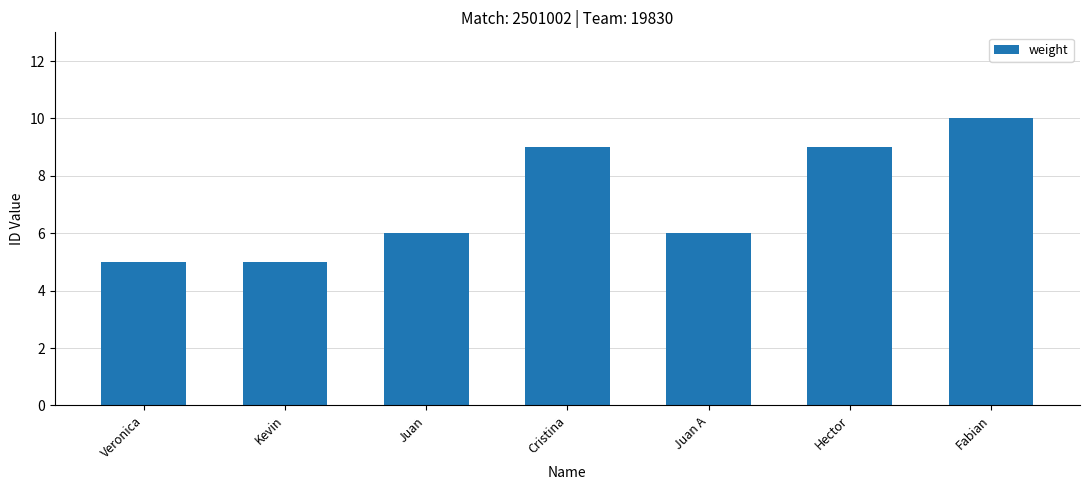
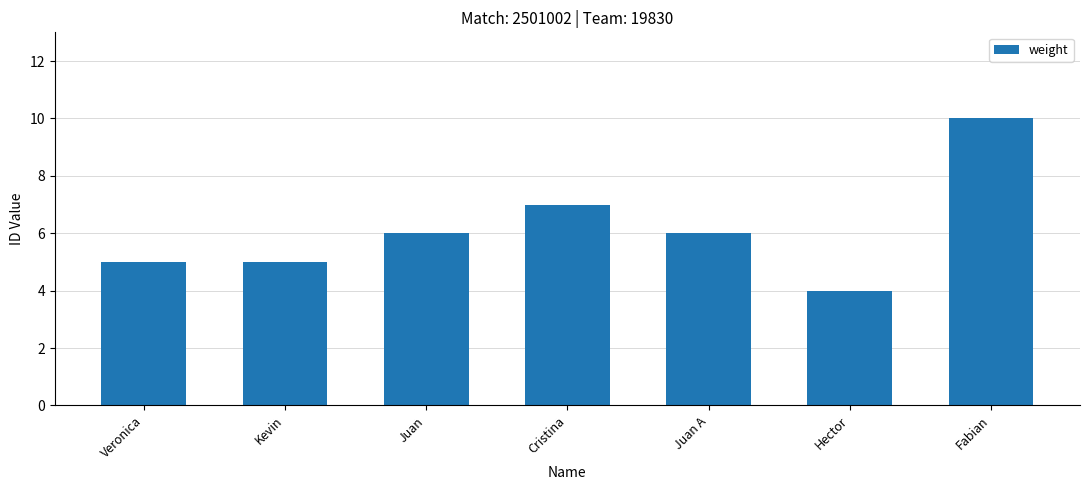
Cristina: 9 -> 7
Hector: 9 -> 4
